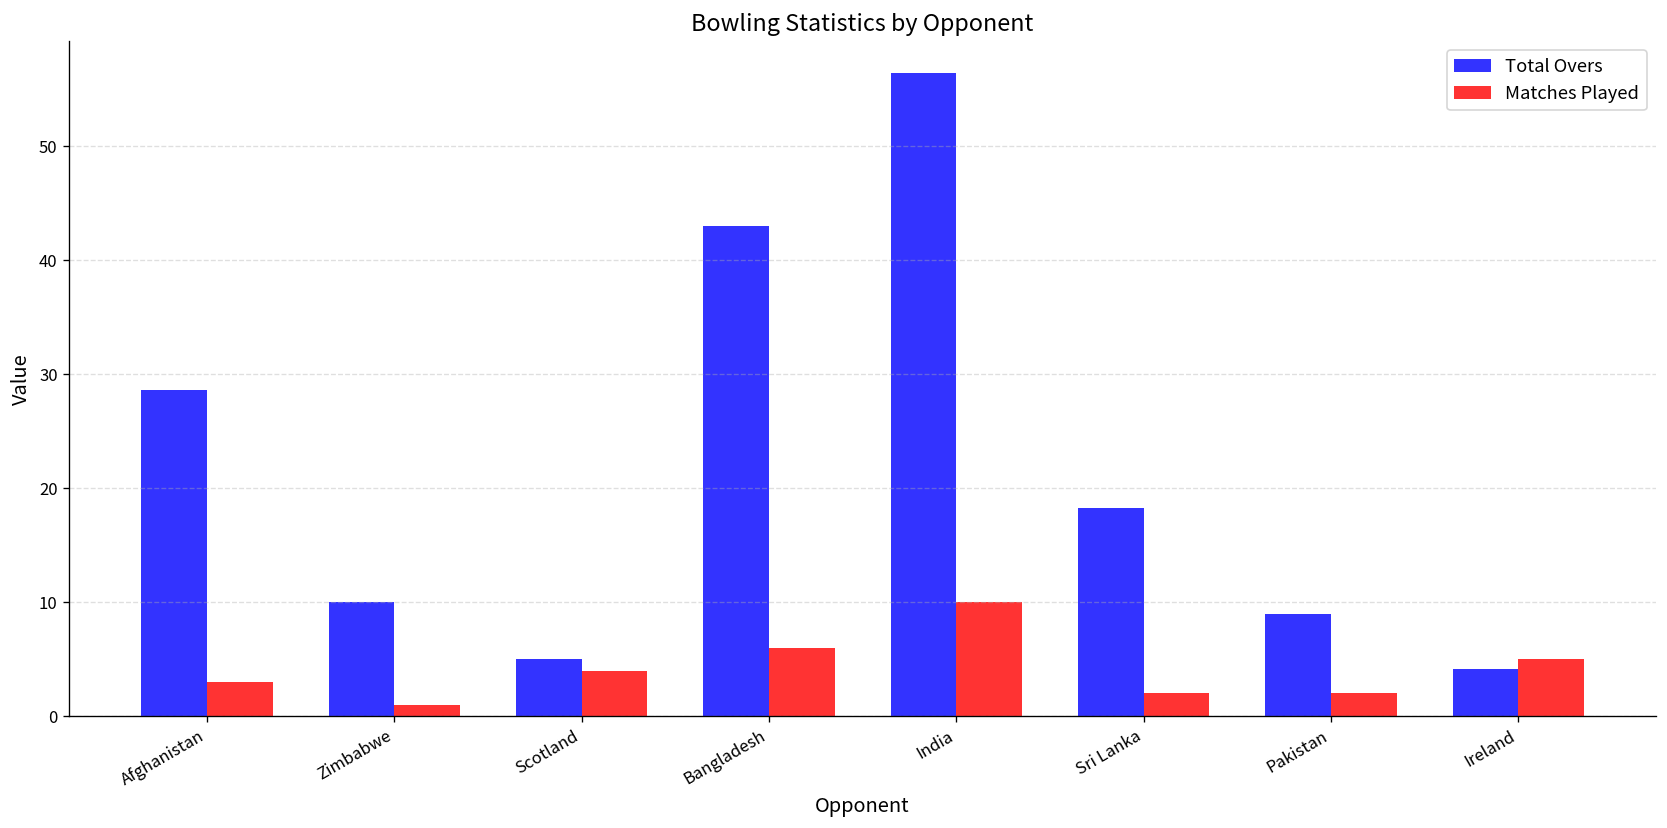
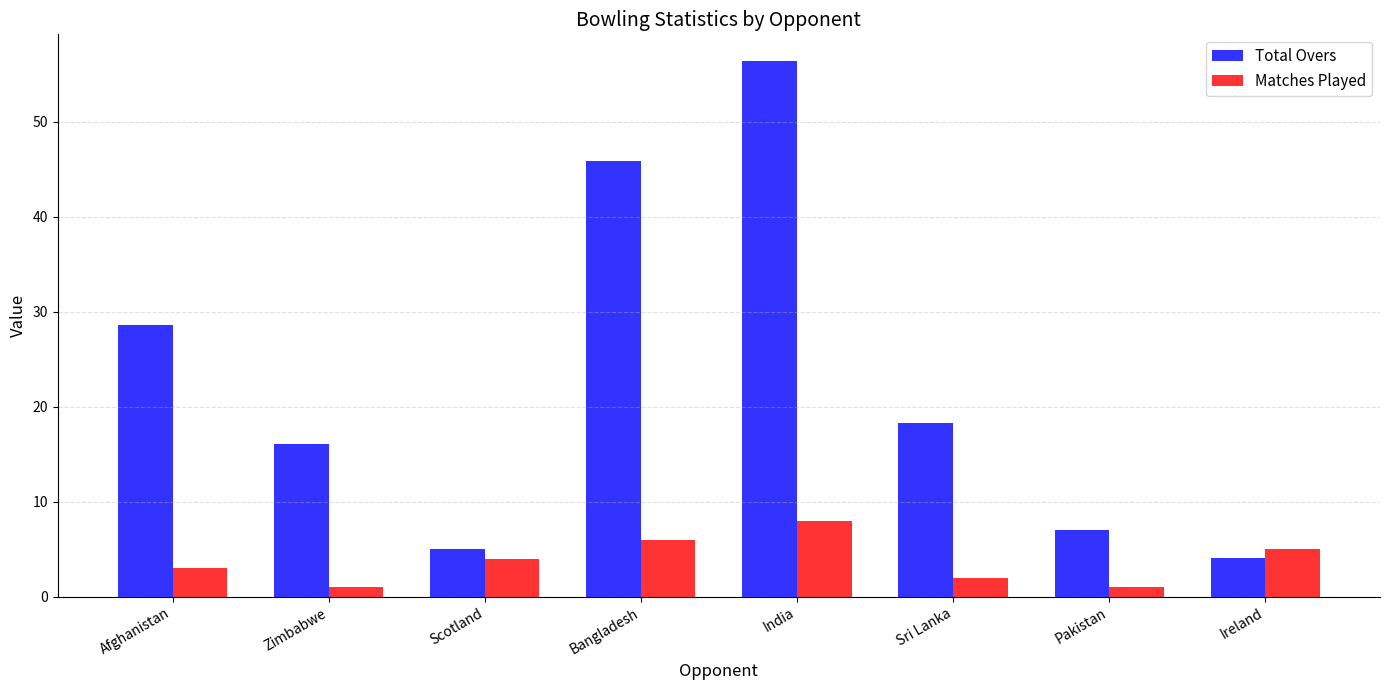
Total Overs, Zimbabwe: 10 -> 16
Total Overs, Bangladesh: 43 -> 46
Matches Played, India: 10 -> 8
Total Overs, Pakistan: 9 -> 7
Matches Played, Pakistan: 2 -> 1
